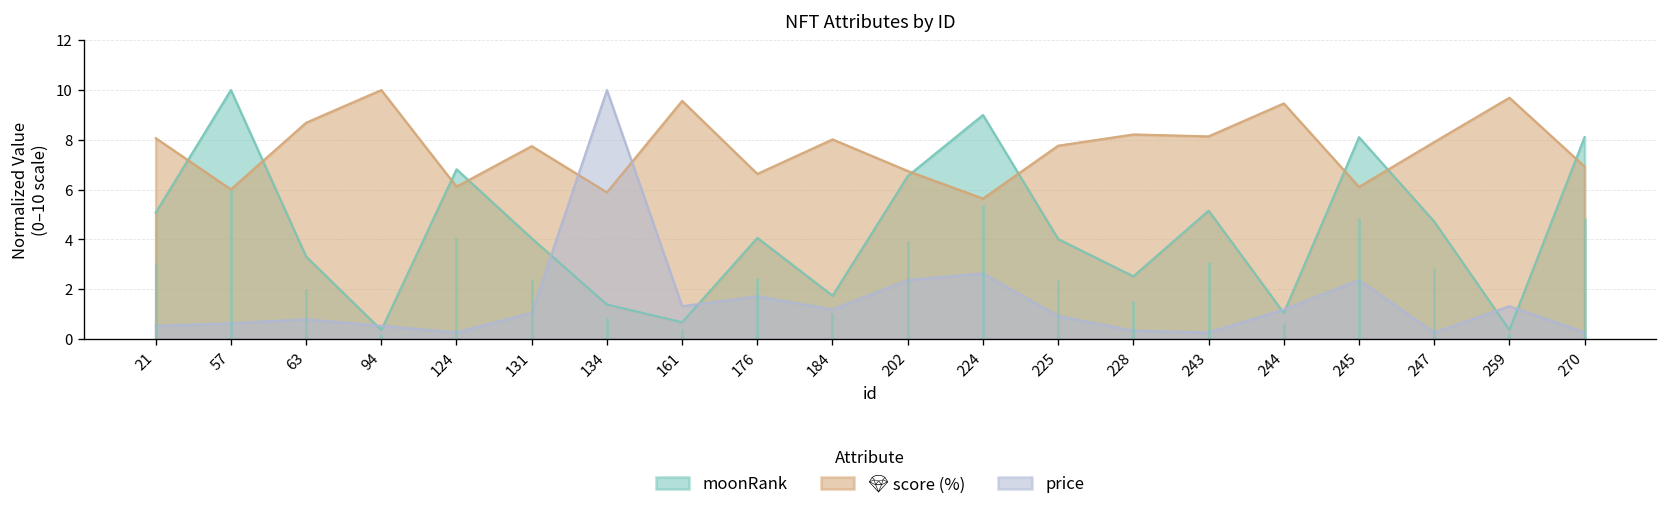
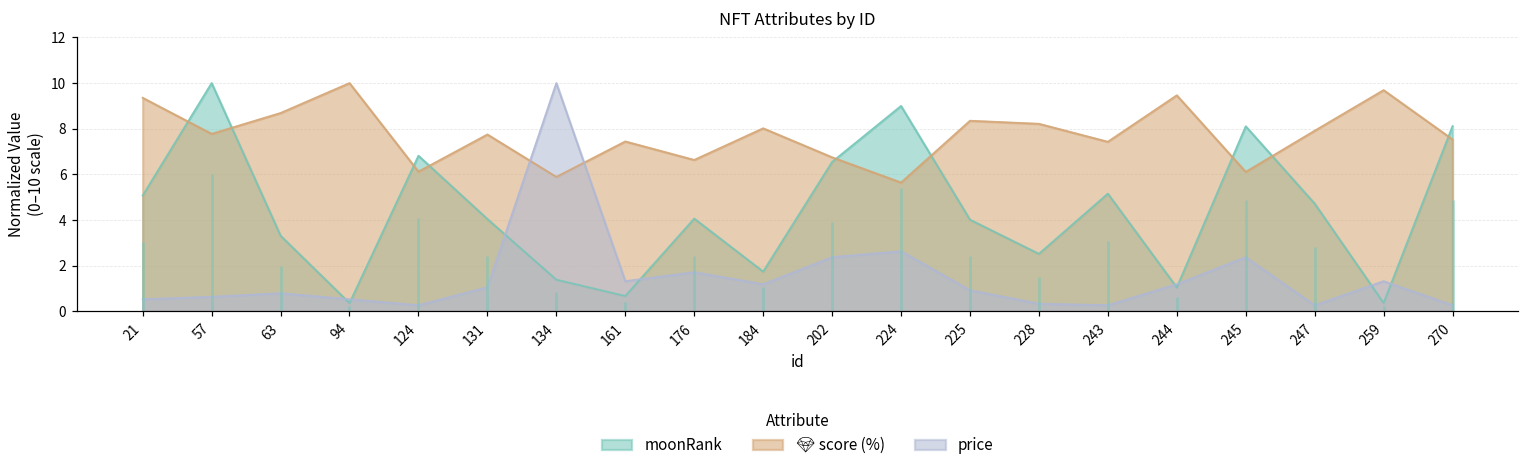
💎 score (%), 21: 8.1 -> 9.4
💎 score (%), 57: 6.0 -> 7.8
💎 score (%), 161: 9.6 -> 7.4
💎 score (%), 225: 7.8 -> 8.3
💎 score (%), 243: 8.1 -> 7.4
💎 score (%), 270: 6.9 -> 7.5
